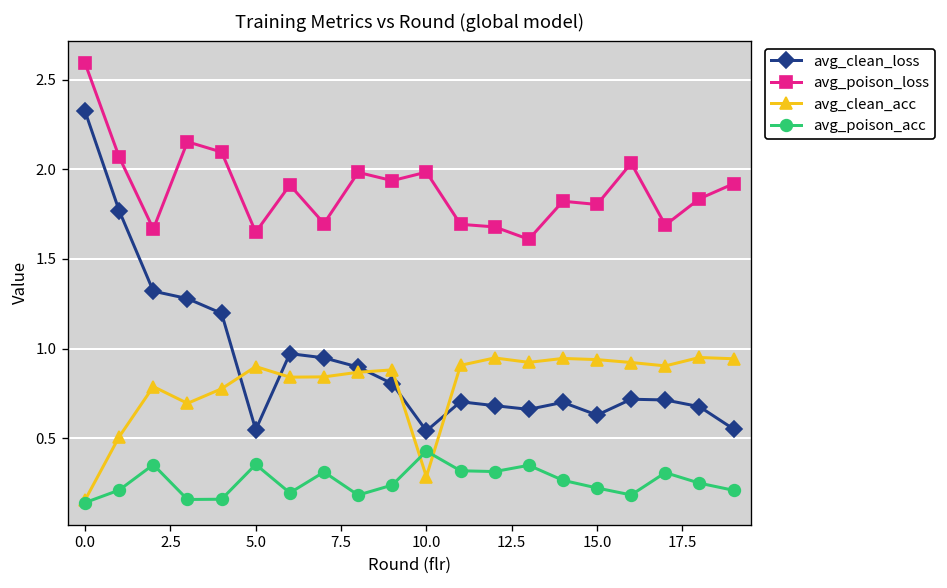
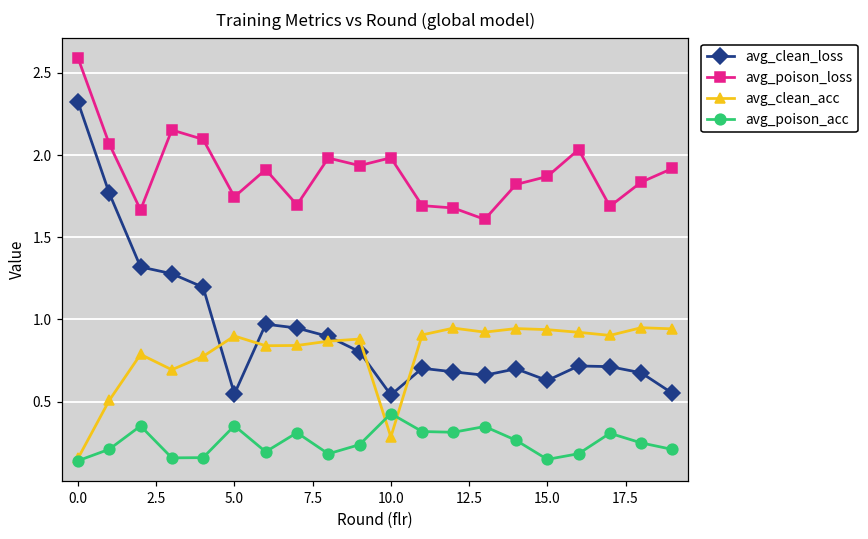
avg_poison_loss, 5.0: 1.65 -> 1.75
avg_poison_loss, 15.0: 1.80 -> 1.87
avg_poison_acc, 15.0: 0.22 -> 0.15
